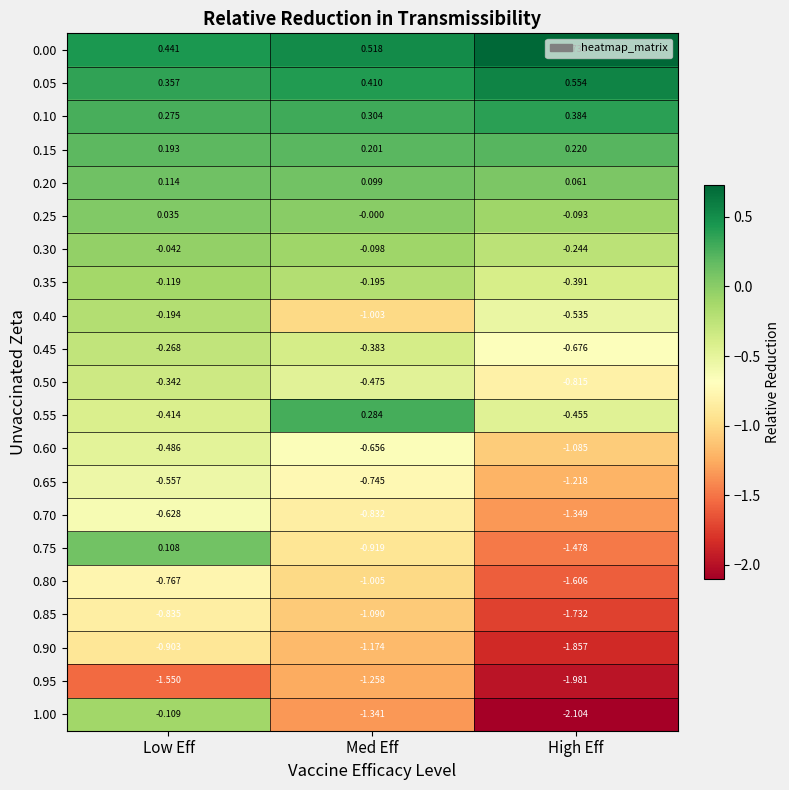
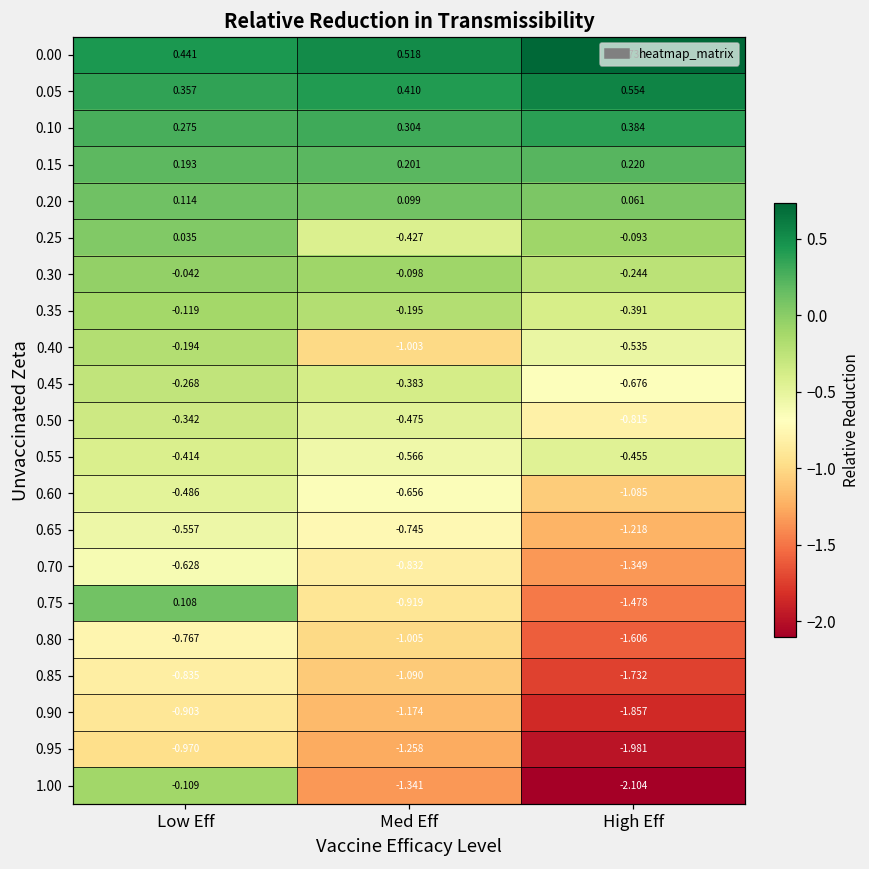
0.25, Med Eff: -0.000 -> -0.427
0.55, Med Eff: 0.284 -> -0.566
0.95, Low Eff: -1.550 -> -0.970
